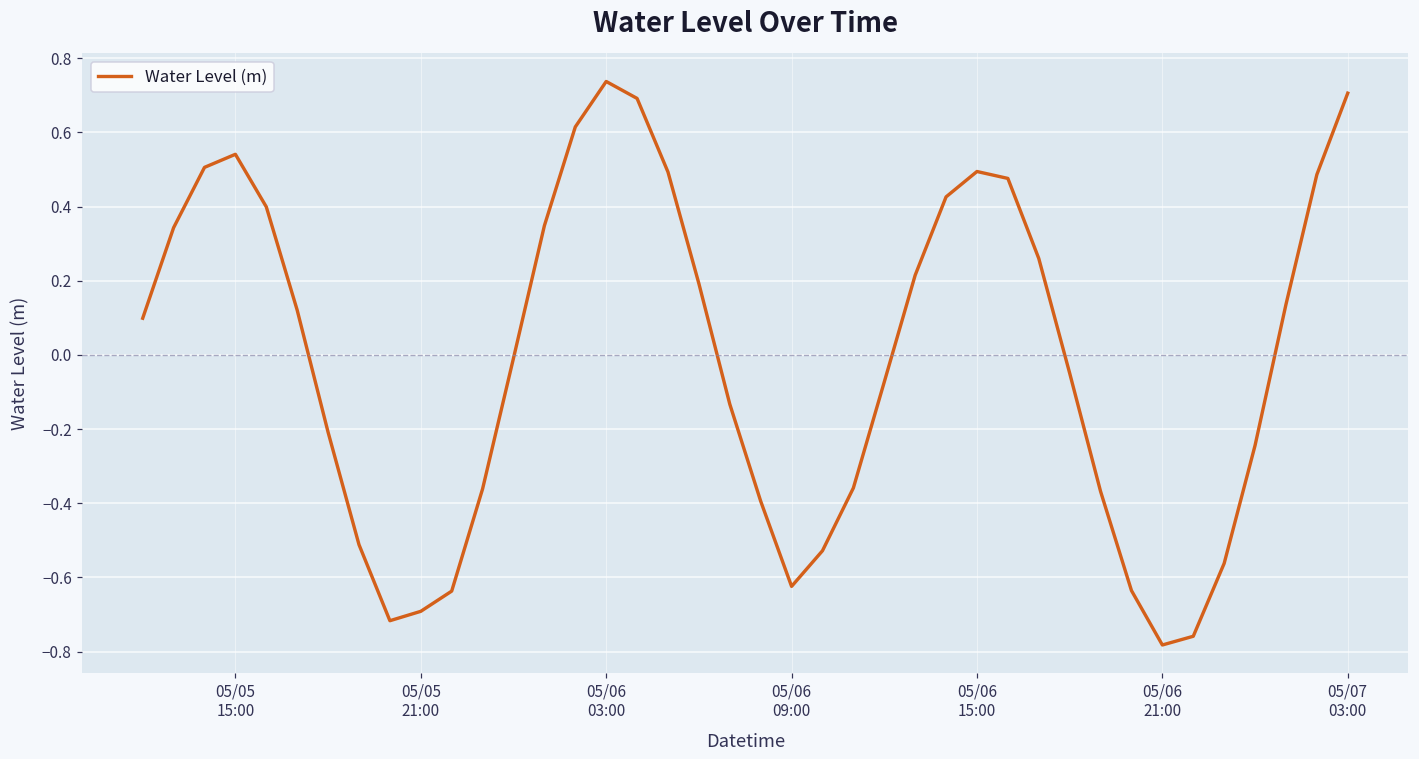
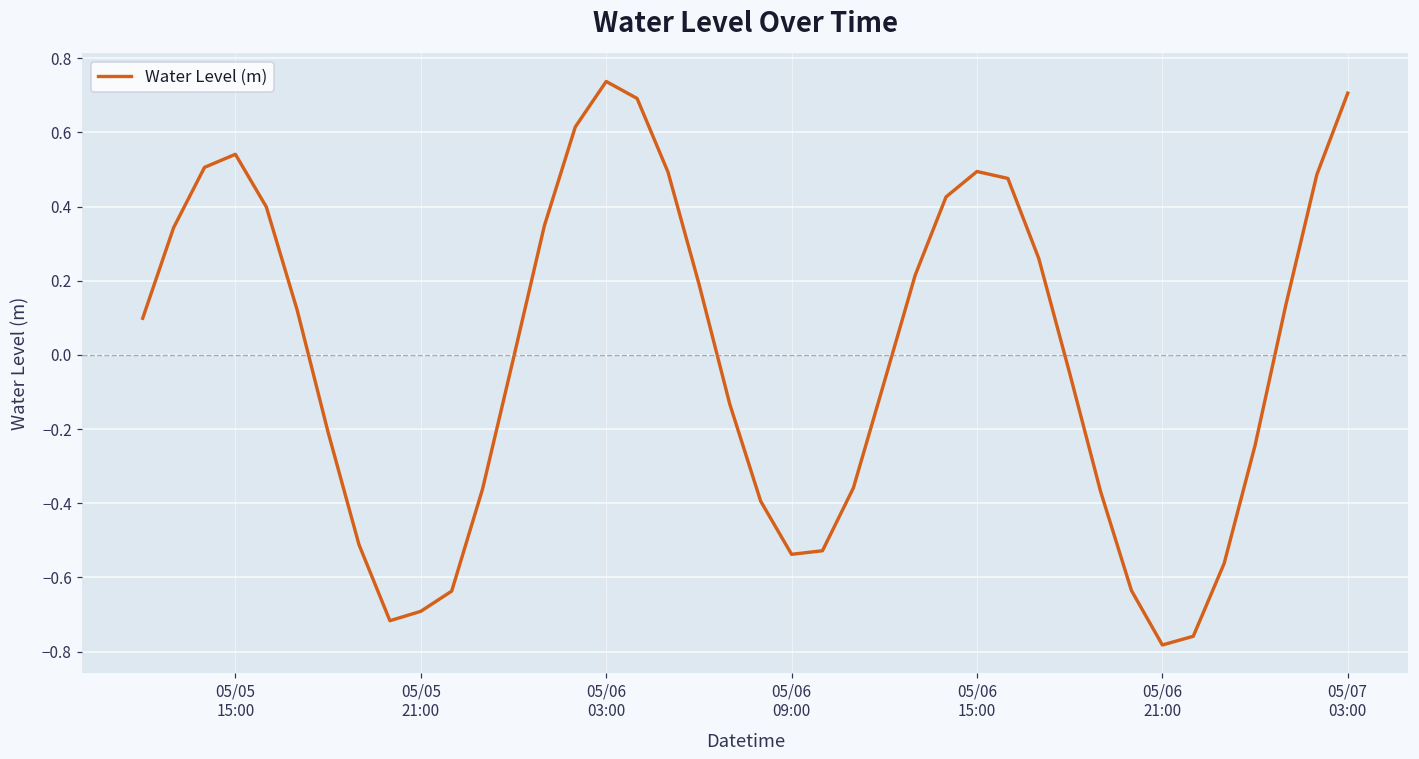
05/06 09:00: -0.62 -> -0.54
